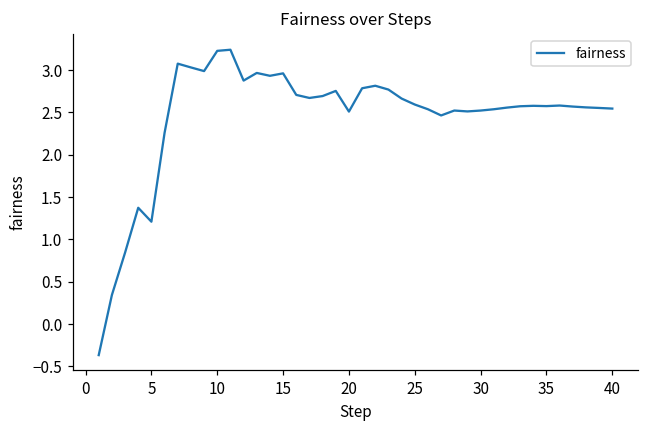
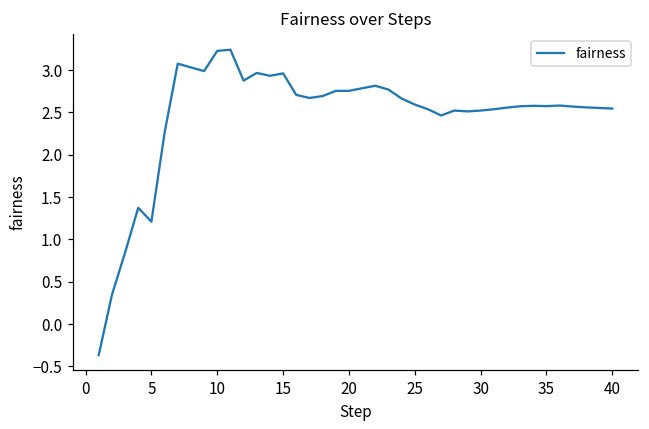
20: 2.5 -> 2.8
